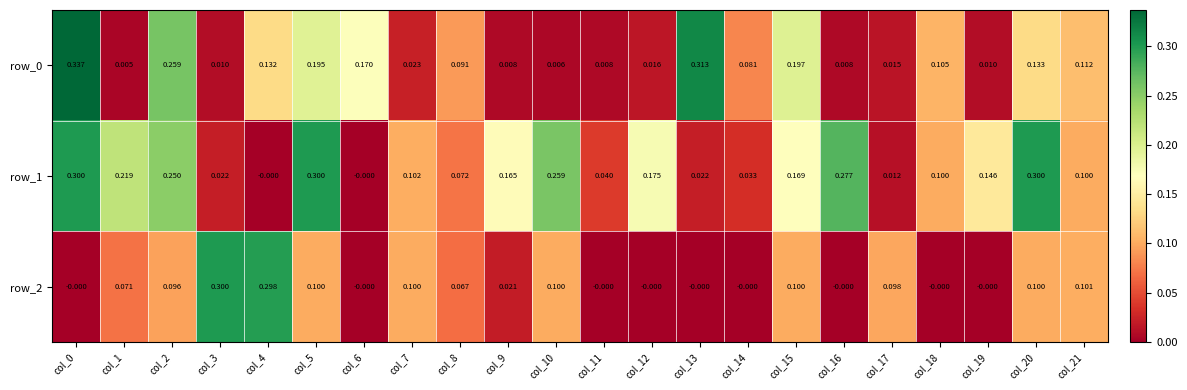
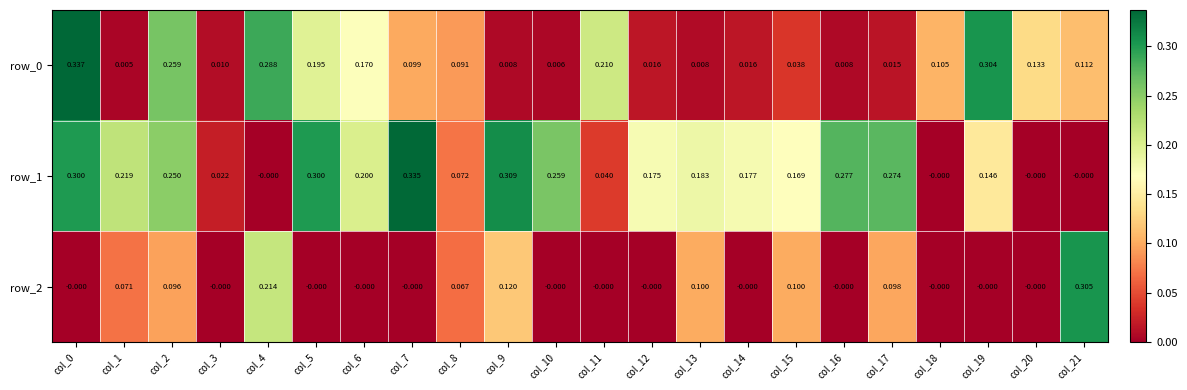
row_0, col_4: 0.132 -> 0.288
row_0, col_7: 0.023 -> 0.099
row_0, col_11: 0.008 -> 0.210
row_0, col_13: 0.313 -> 0.008
row_0, col_14: 0.081 -> 0.016
row_0, col_15: 0.197 -> 0.038
row_0, col_19: 0.010 -> 0.304
row_1, col_6: -0.000 -> 0.200
row_1, col_7: 0.102 -> 0.335
row_1, col_9: 0.165 -> 0.309
row_1, col_13: 0.022 -> 0.183
row_1, col_14: 0.033 -> 0.177
row_1, col_17: 0.012 -> 0.274
row_1, col_18: 0.100 -> -0.000
row_1, col_20: 0.300 -> -0.000
row_1, col_21: 0.100 -> -0.000
row_2, col_3: 0.300 -> -0.000
row_2, col_4: 0.298 -> 0.214
row_2, col_5: 0.100 -> -0.000
row_2, col_7: 0.100 -> -0.000
row_2, col_9: 0.021 -> 0.120
row_2, col_10: 0.100 -> -0.000
row_2, col_13: -0.000 -> 0.100
row_2, col_20: 0.100 -> -0.000
row_2, col_21: 0.101 -> 0.305
